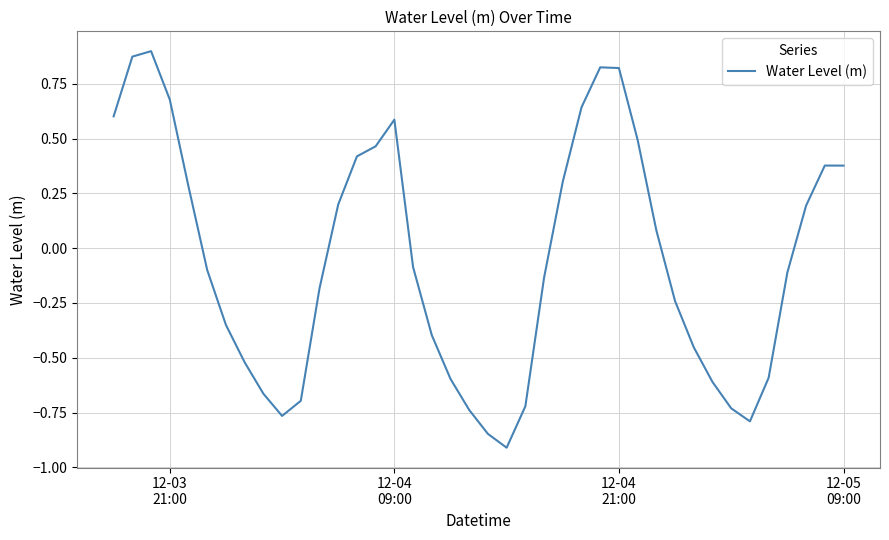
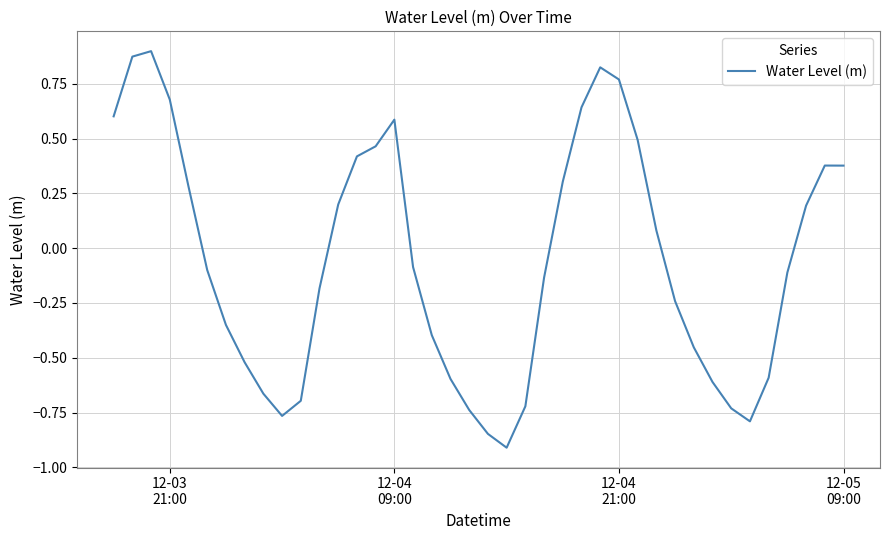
12-04 21:00: 0.82 -> 0.77
